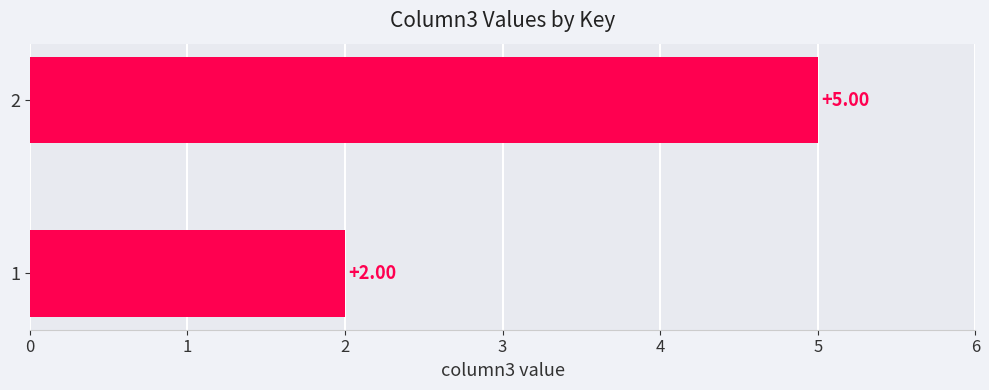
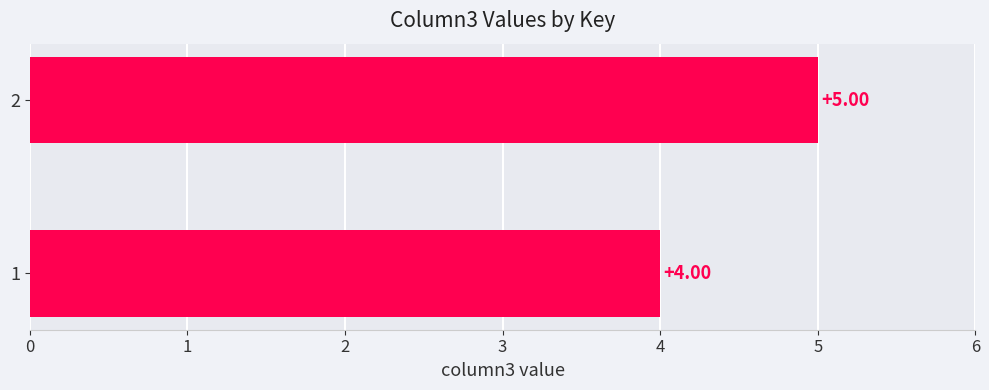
1: +2.00 -> +4.00
